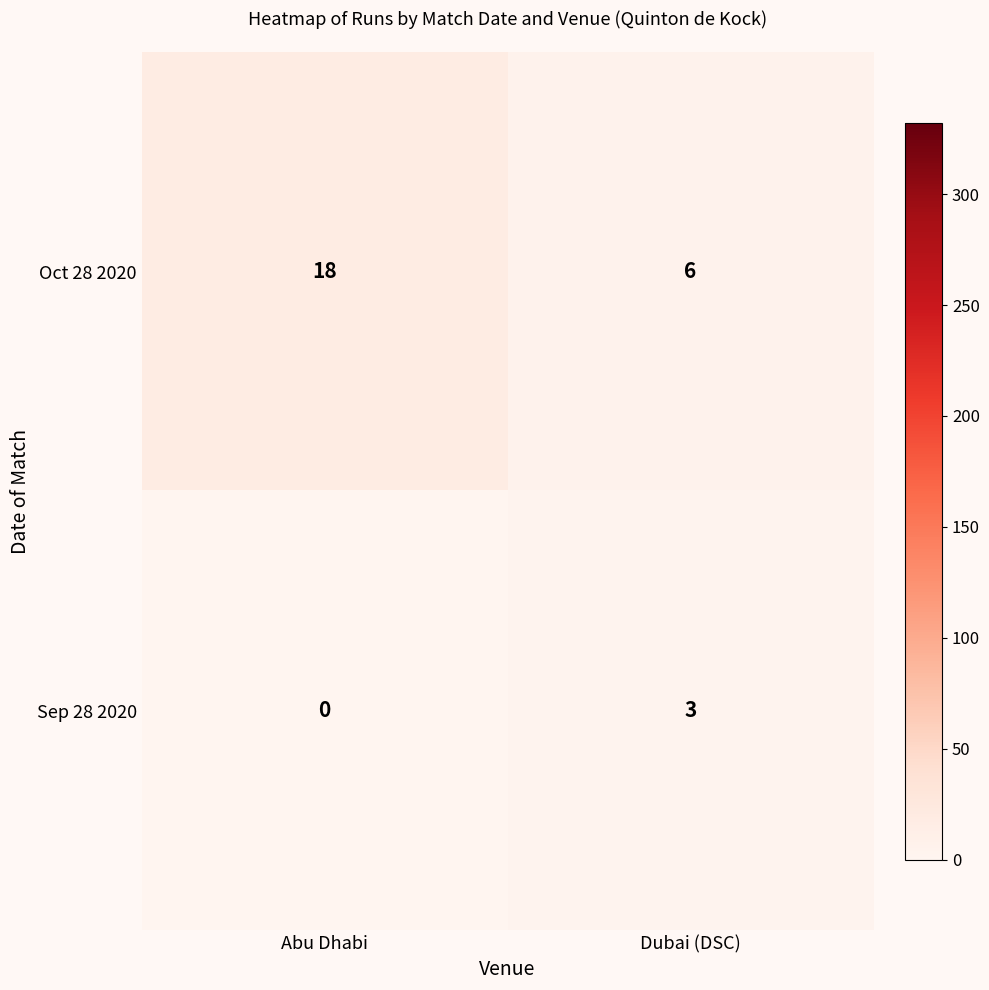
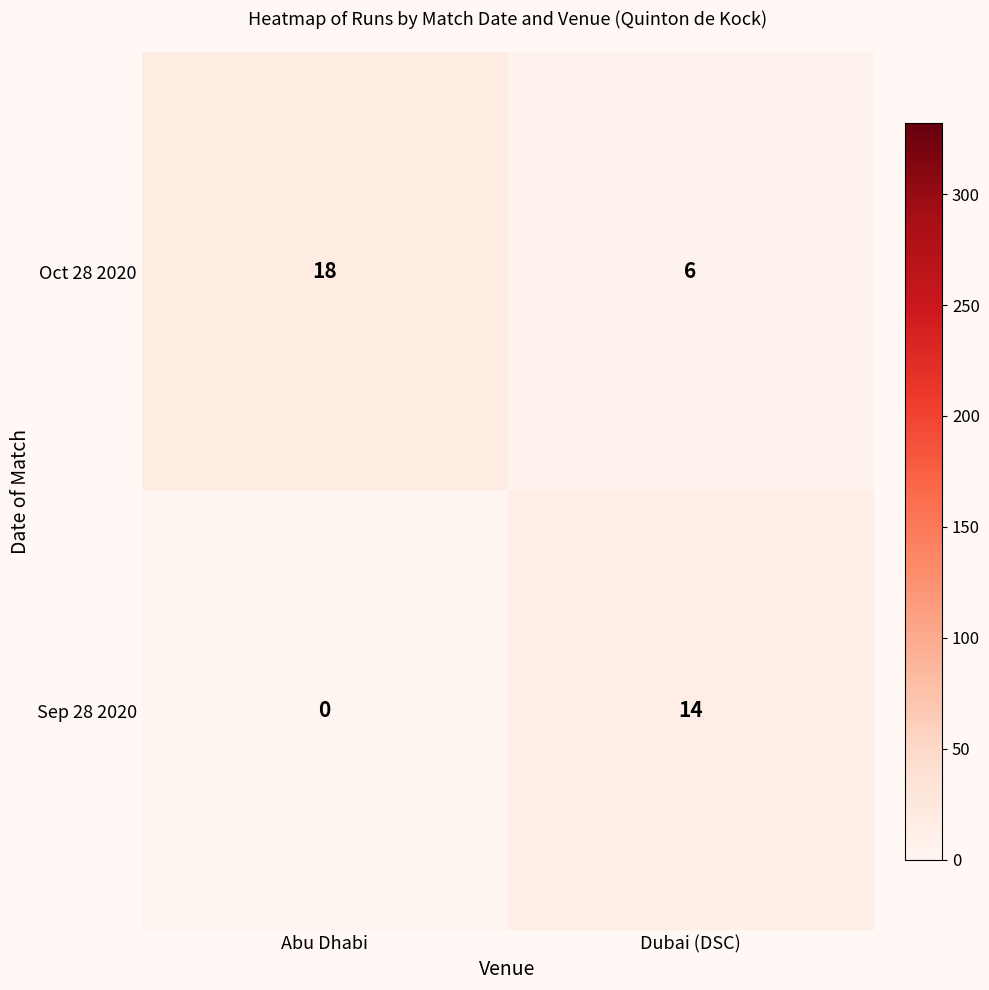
Sep 28 2020, Dubai (DSC): 3 -> 14
